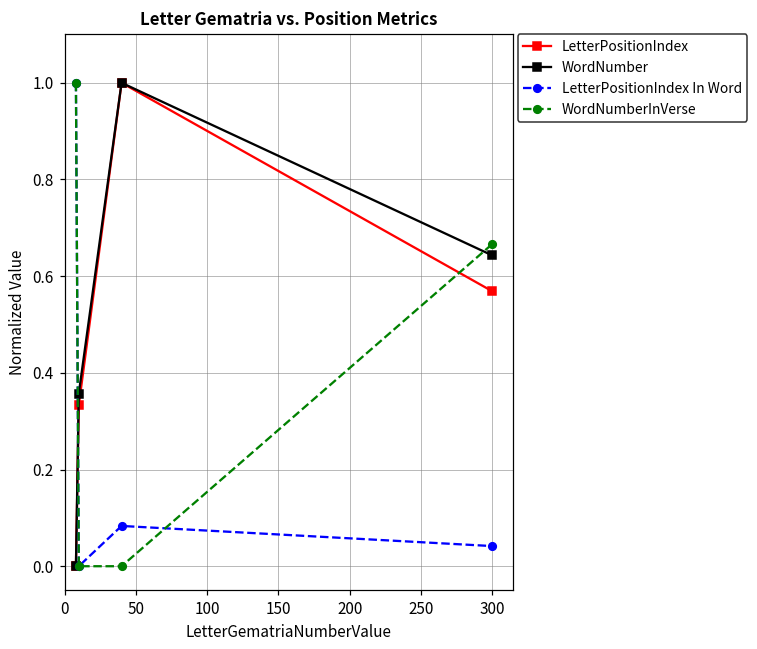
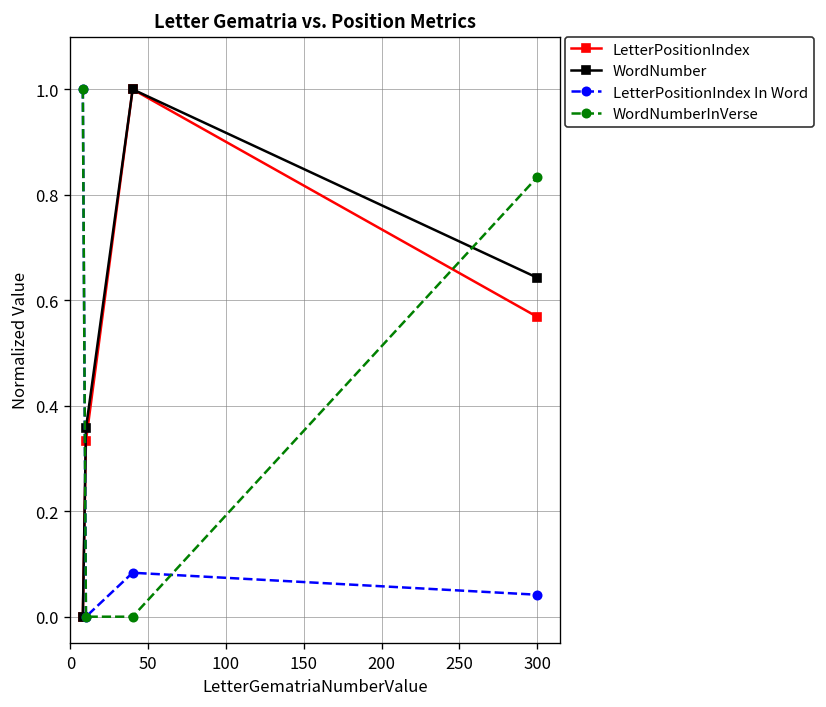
WordNumberInVerse, 300: 0.67 -> 0.83
